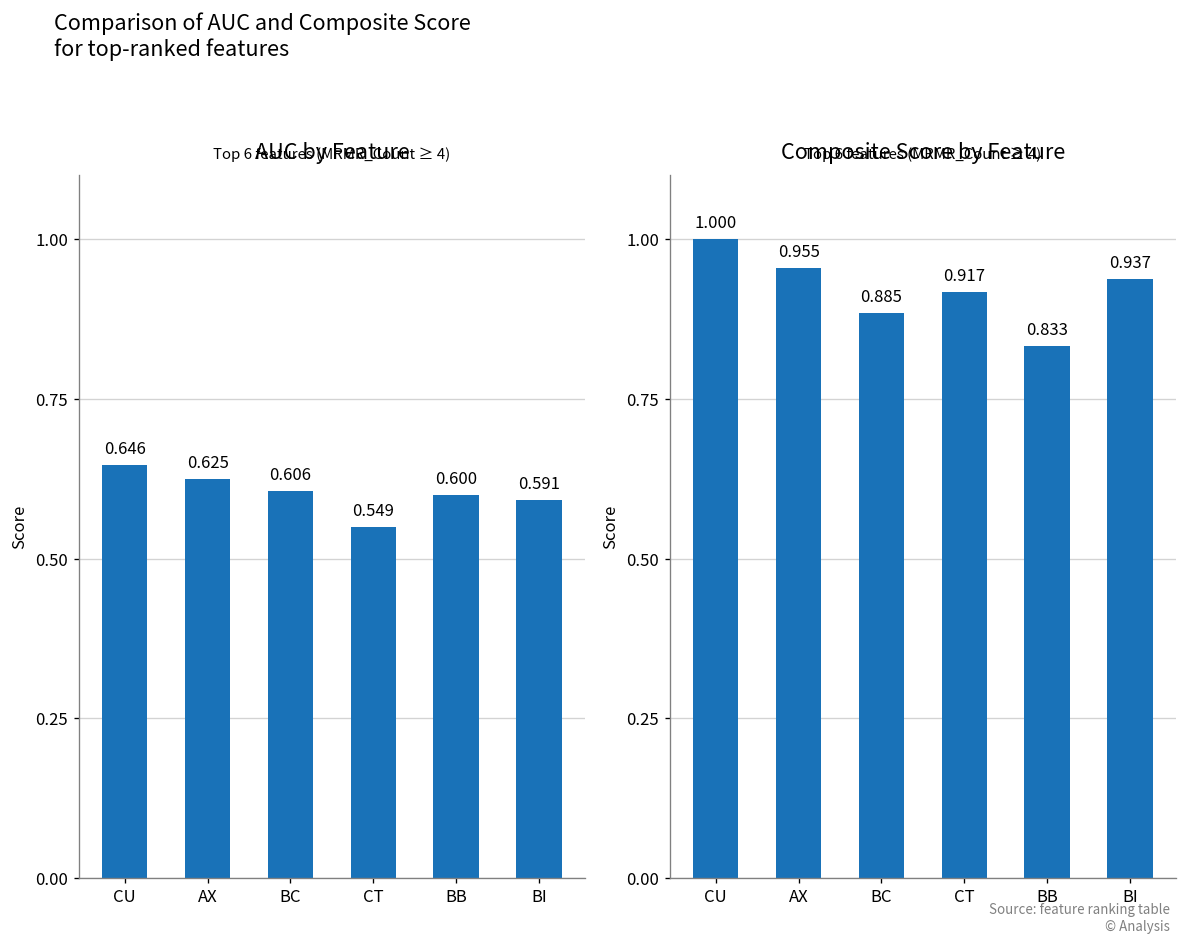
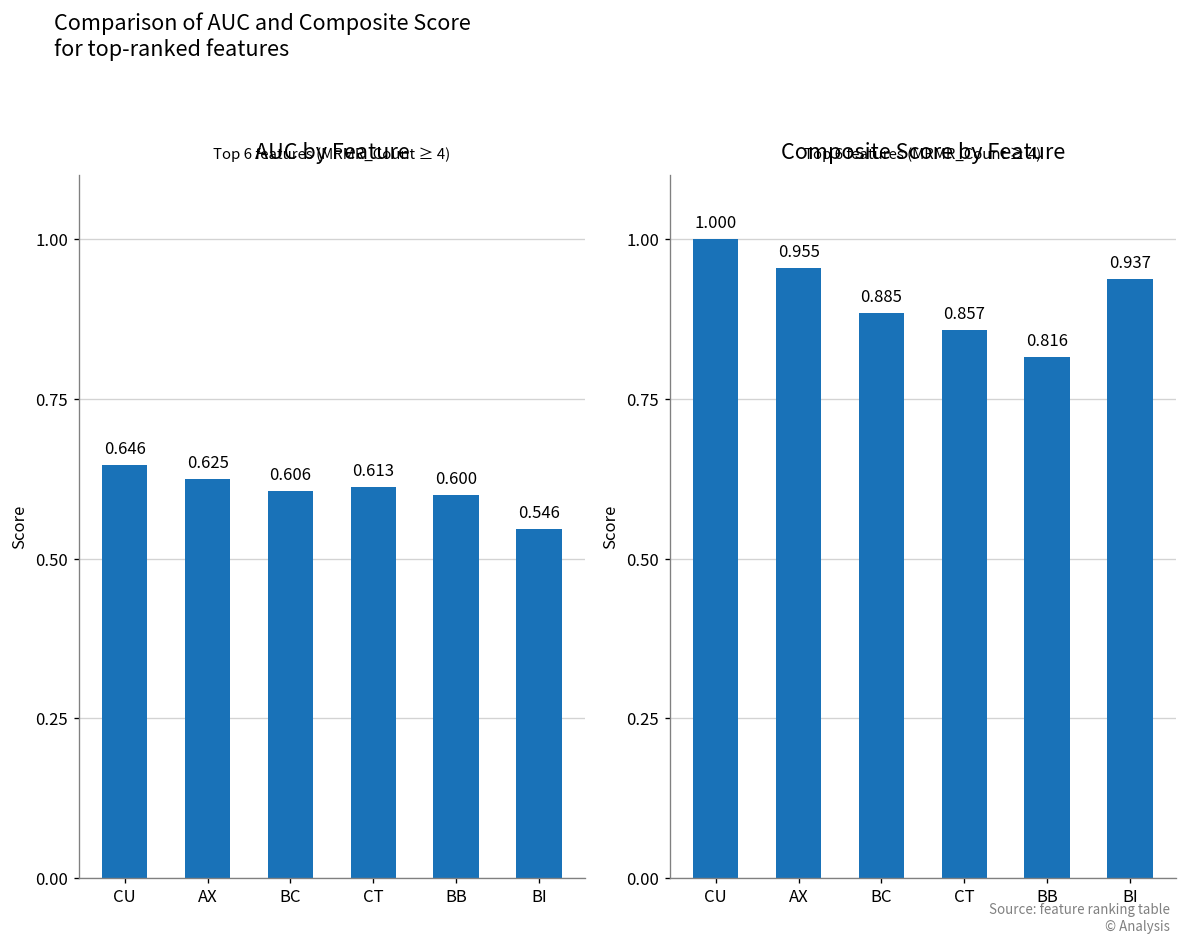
AUC by Feature, CT: 0.549 -> 0.613
AUC by Feature, BI: 0.591 -> 0.546
Composite Score by Feature, CT: 0.917 -> 0.857
Composite Score by Feature, BB: 0.833 -> 0.816
